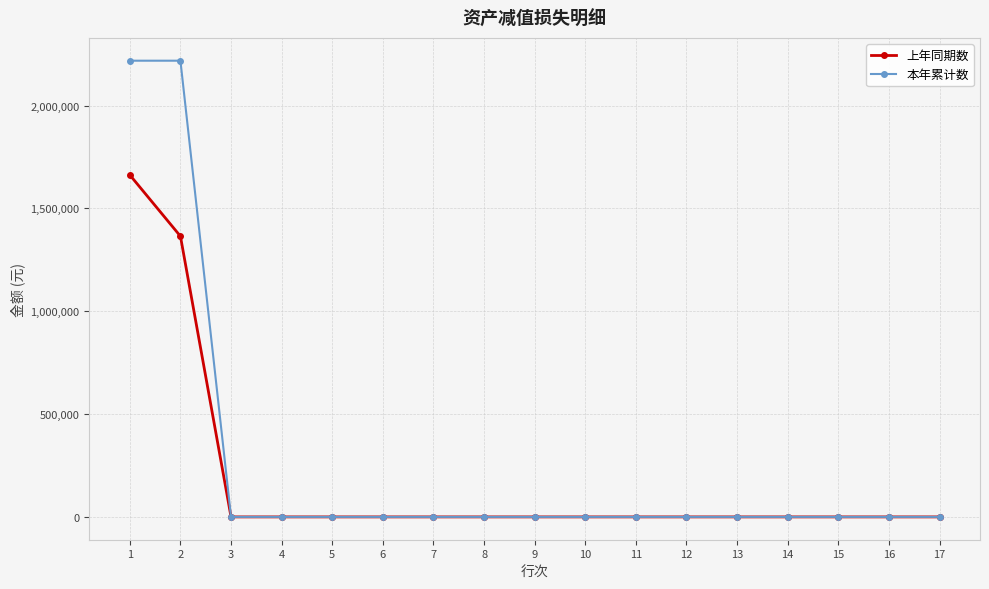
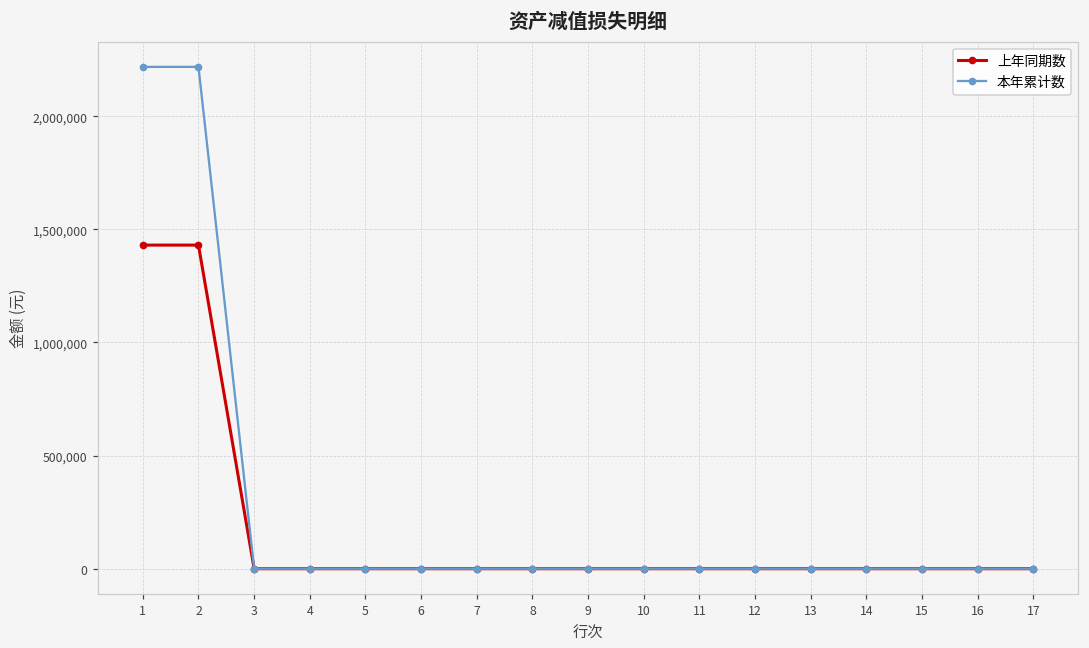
上年同期数, 1: 1,660,000 -> 1,430,000
上年同期数, 2: 1,360,000 -> 1,430,000
